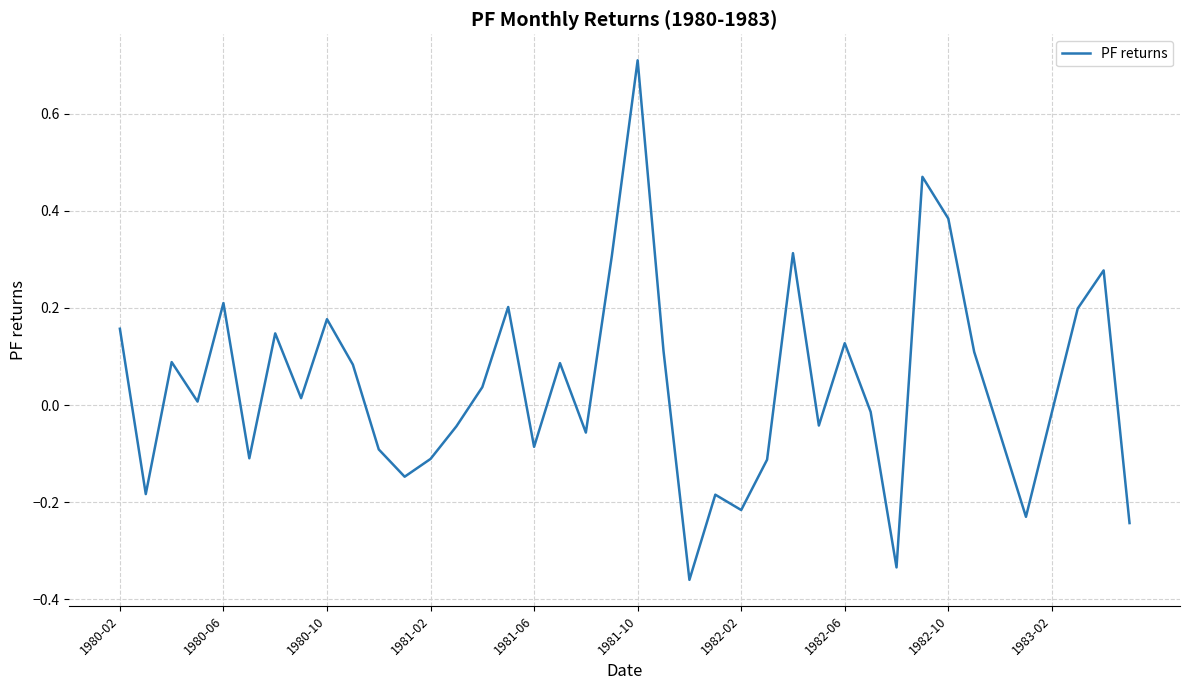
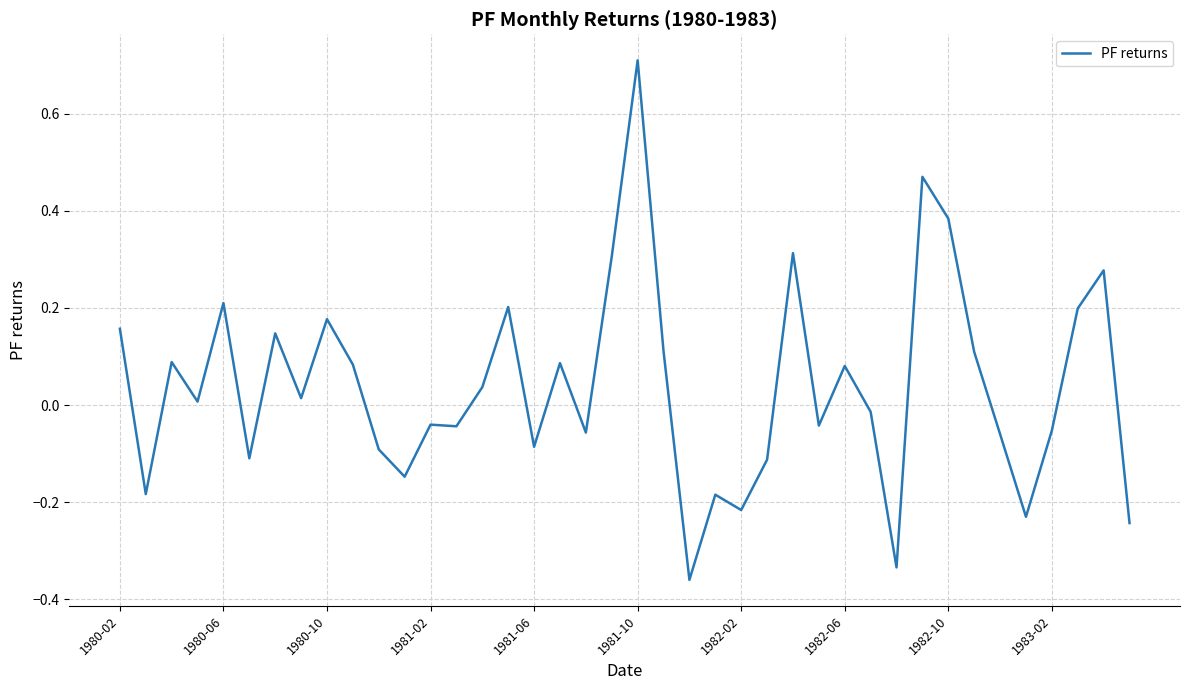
1981-02: -0.11 -> -0.04
1982-06: 0.13 -> 0.08
1983-02: -0.02 -> -0.05
